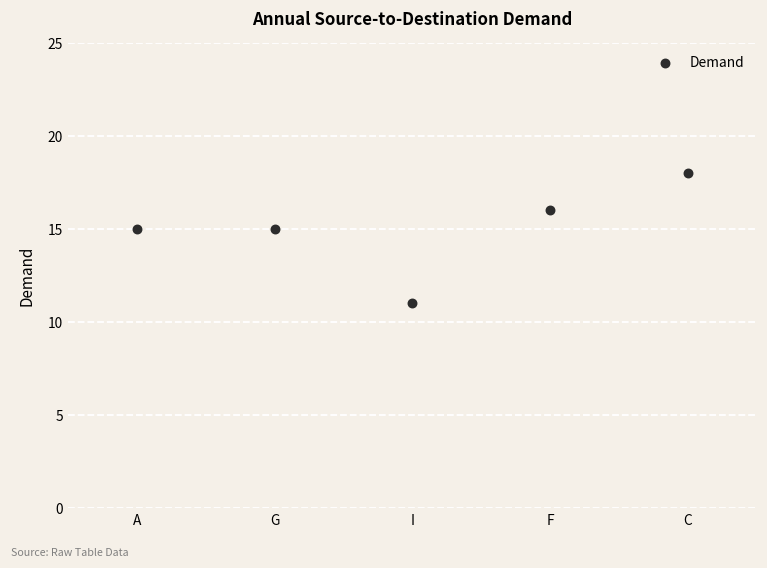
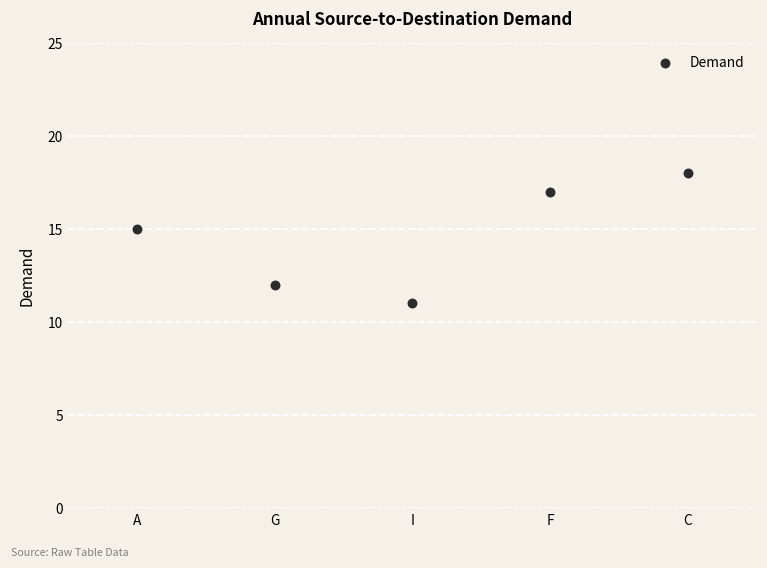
G: 15 -> 12
F: 16 -> 17
